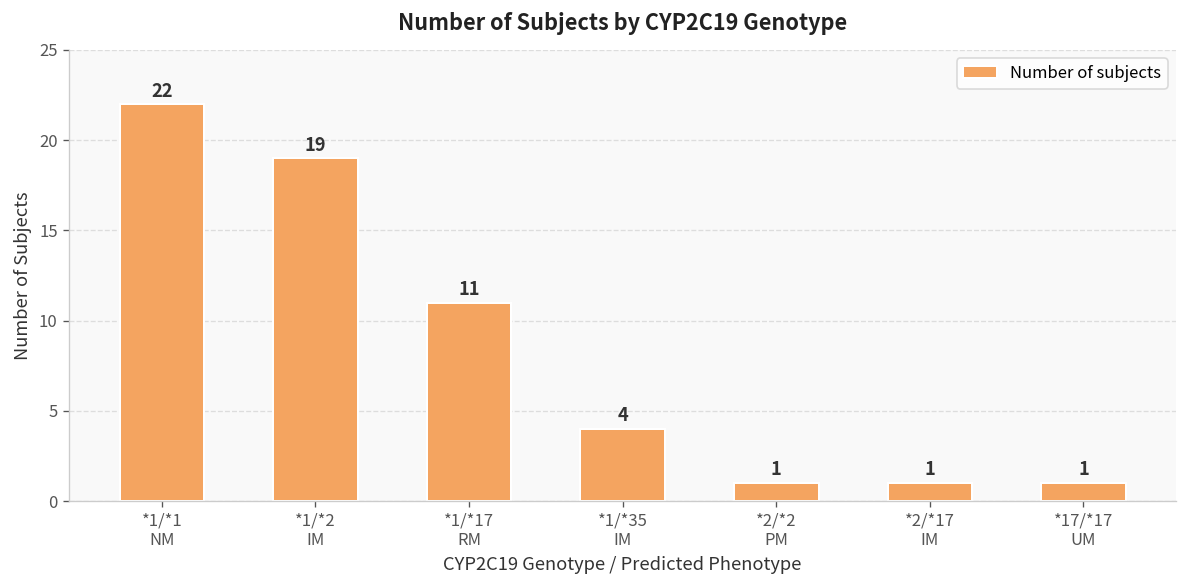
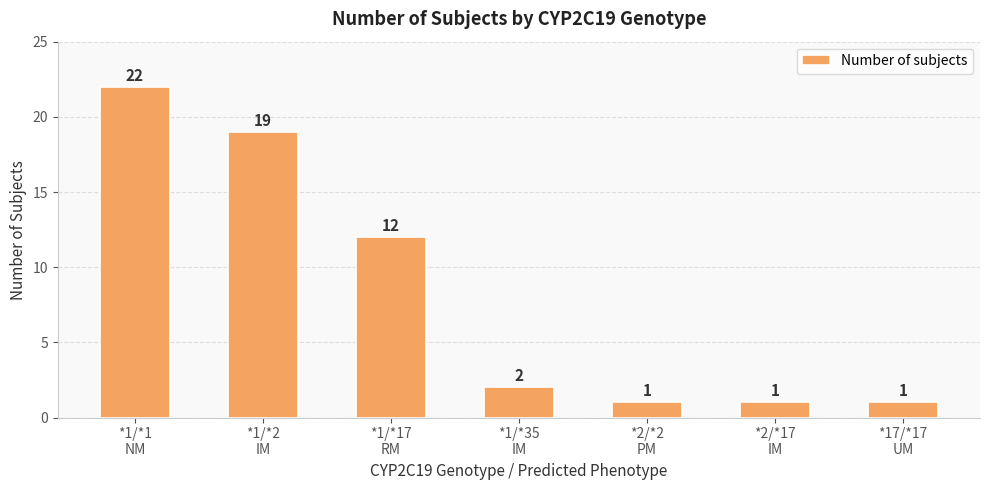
*1/*17 RM: 11 -> 12
*1/*35 IM: 4 -> 2
